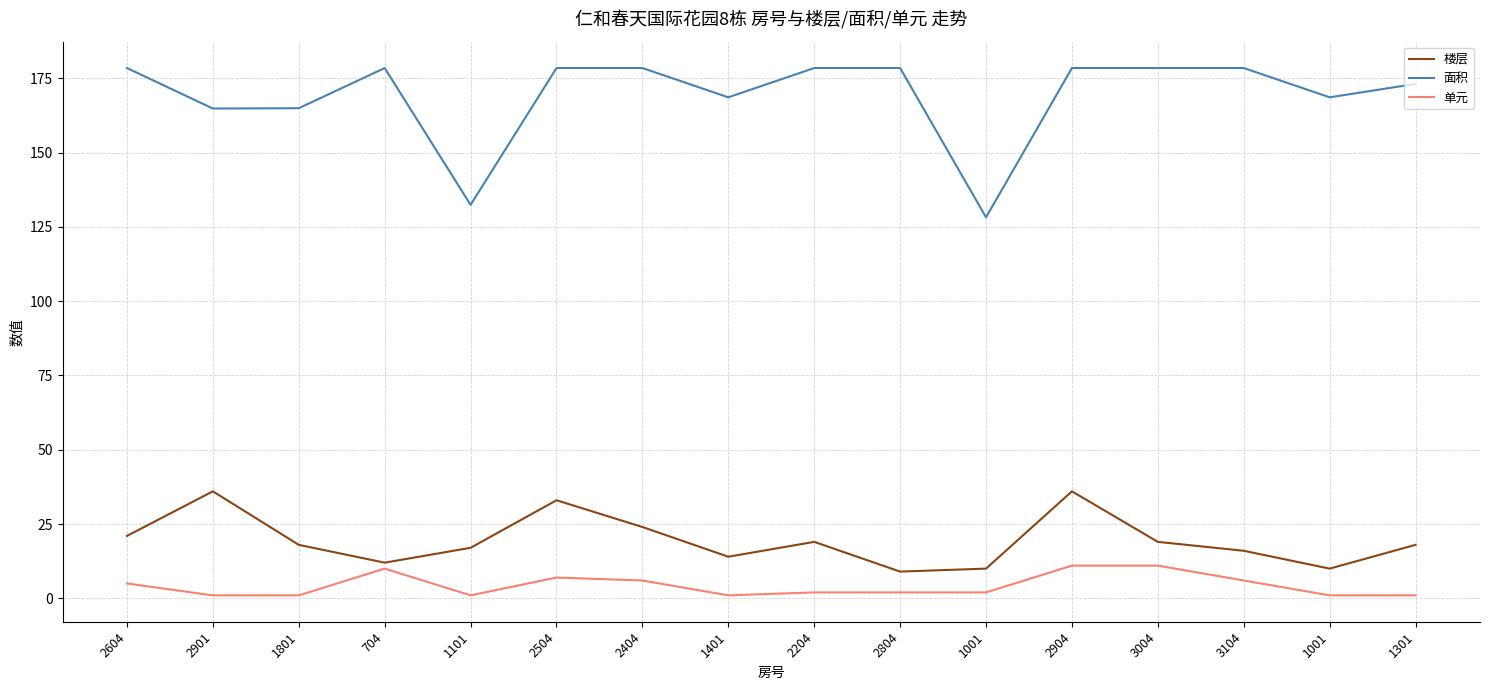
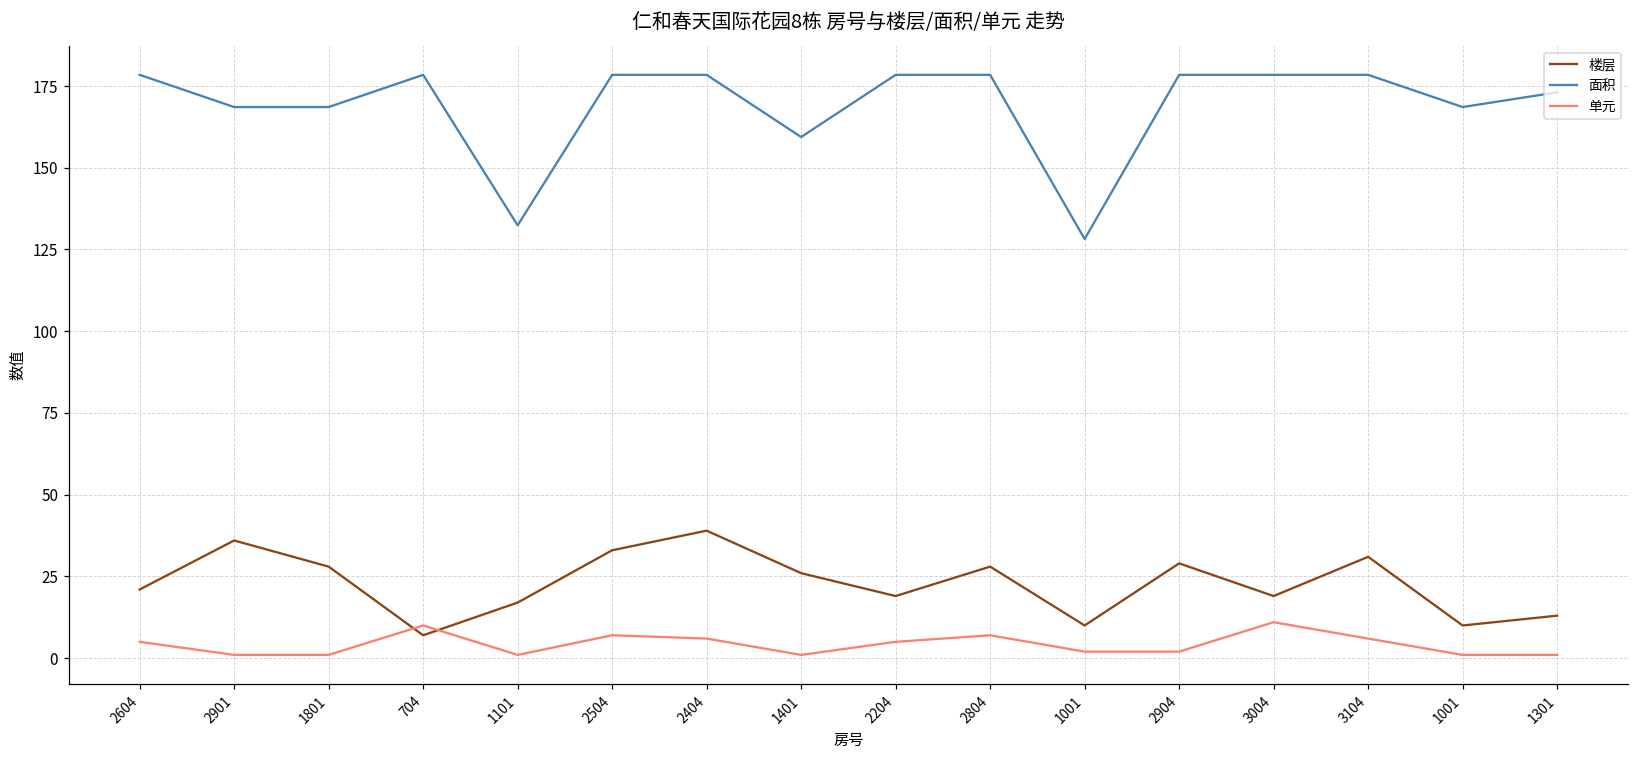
面积, 2901: 165 -> 169
楼层, 1801: 18 -> 28
面积, 1801: 165 -> 169
楼层, 704: 12 -> 7
楼层, 2404: 24 -> 39
楼层, 1401: 14 -> 26
面积, 1401: 169 -> 159
单元, 2204: 2 -> 5
楼层, 2804: 9 -> 28
单元, 2804: 2 -> 7
楼层, 2904: 36 -> 29
单元, 2904: 11 -> 2
楼层, 3104: 16 -> 31
楼层, 1301: 18 -> 13
